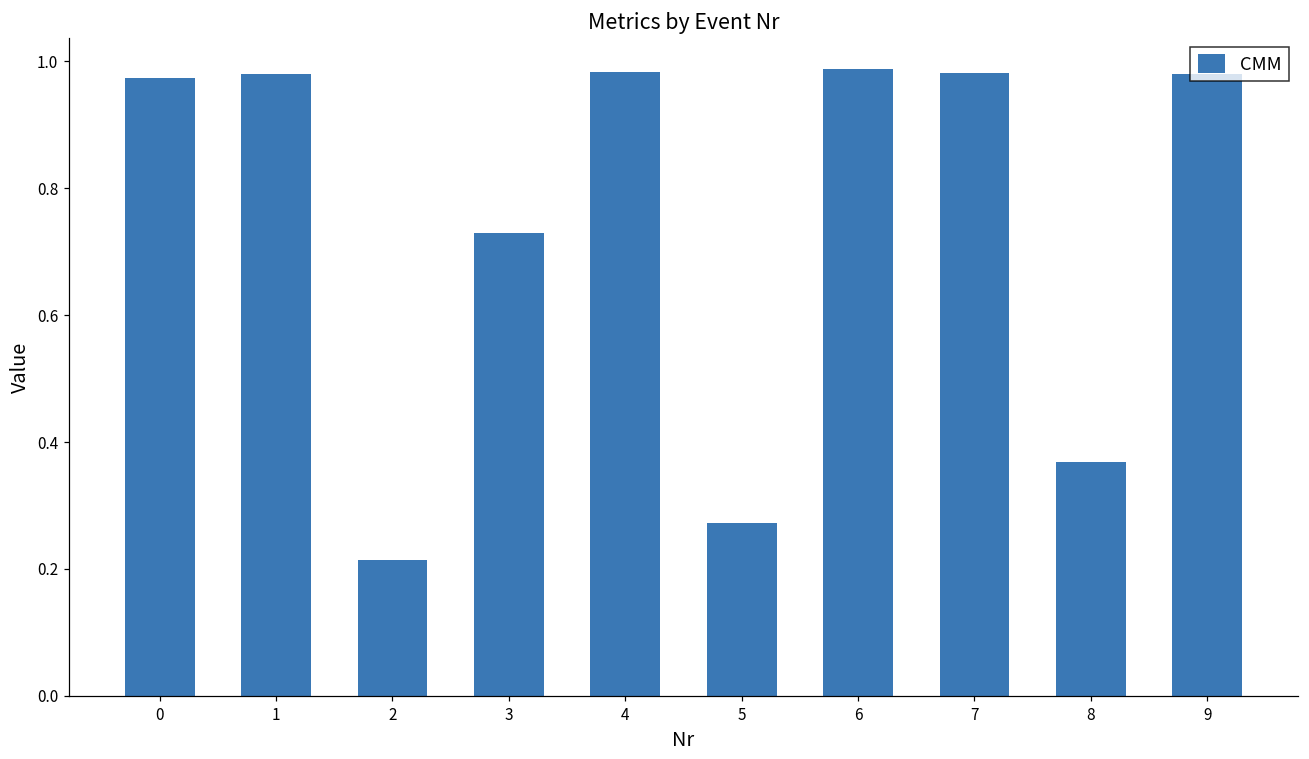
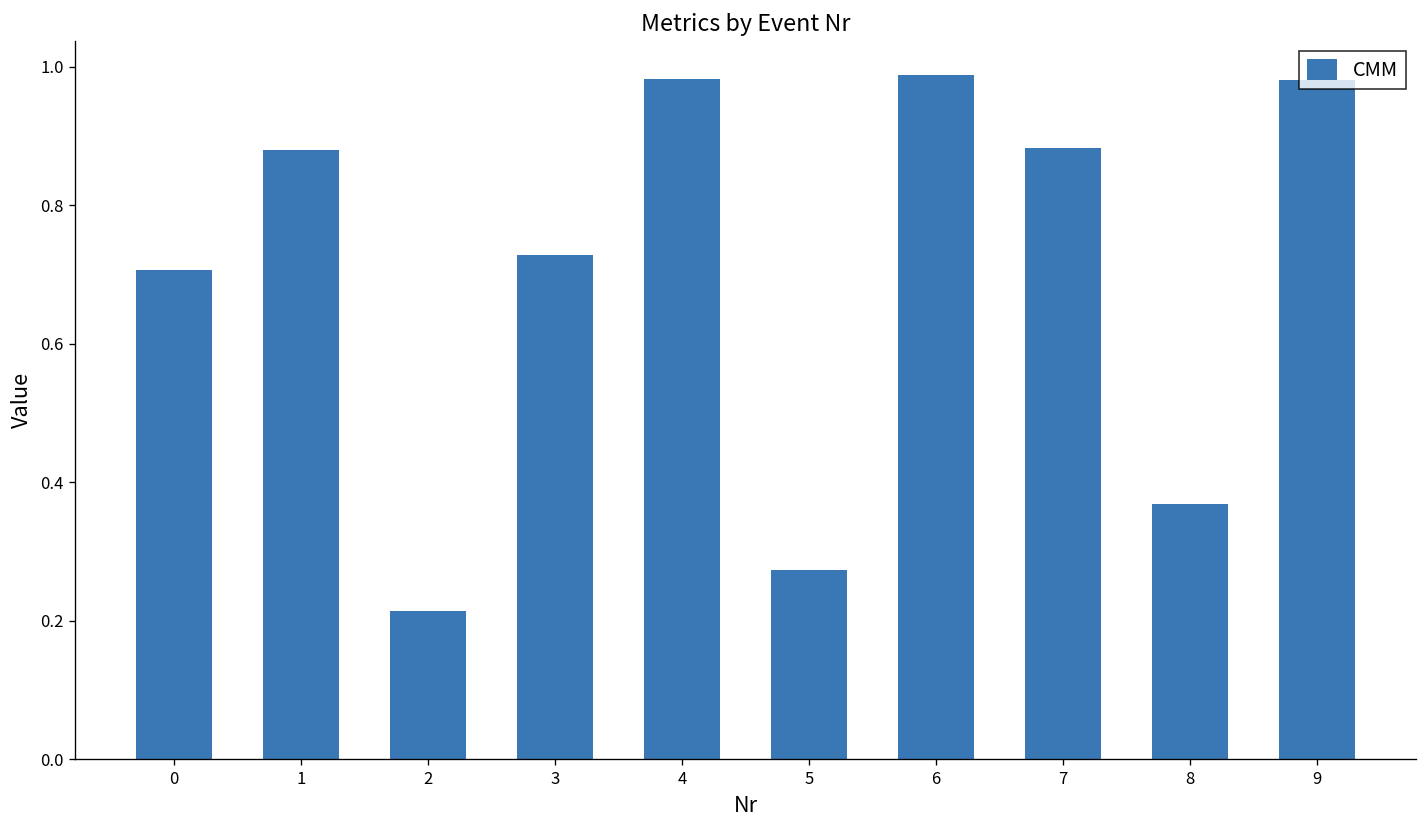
0: 0.97 -> 0.71
1: 0.98 -> 0.88
7: 0.98 -> 0.88
